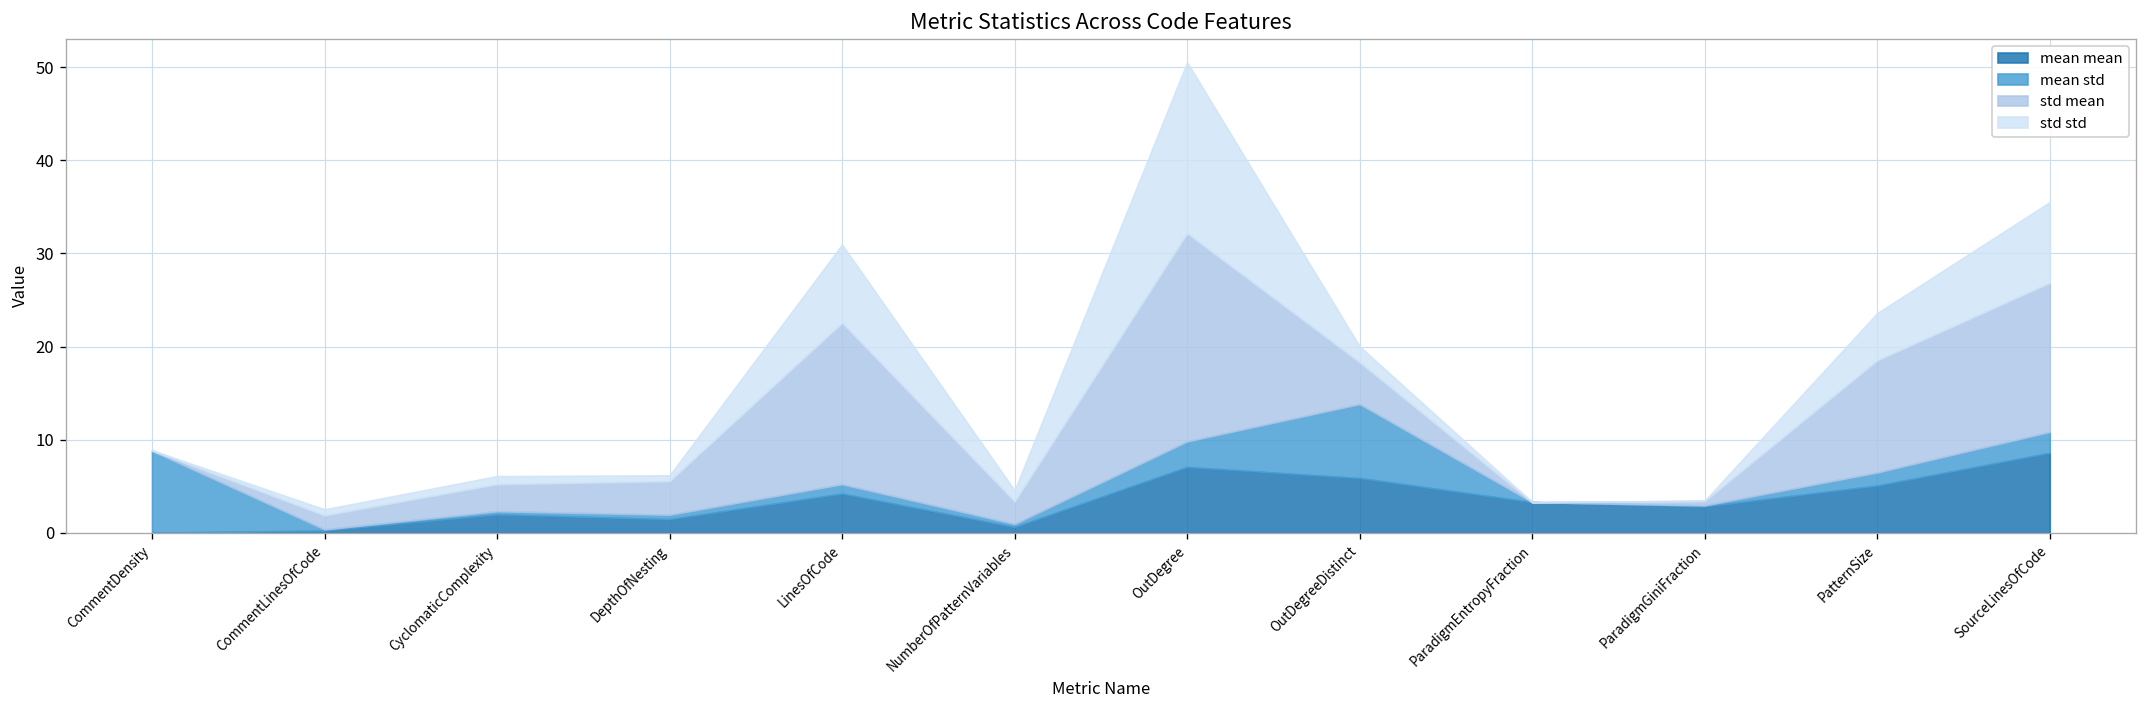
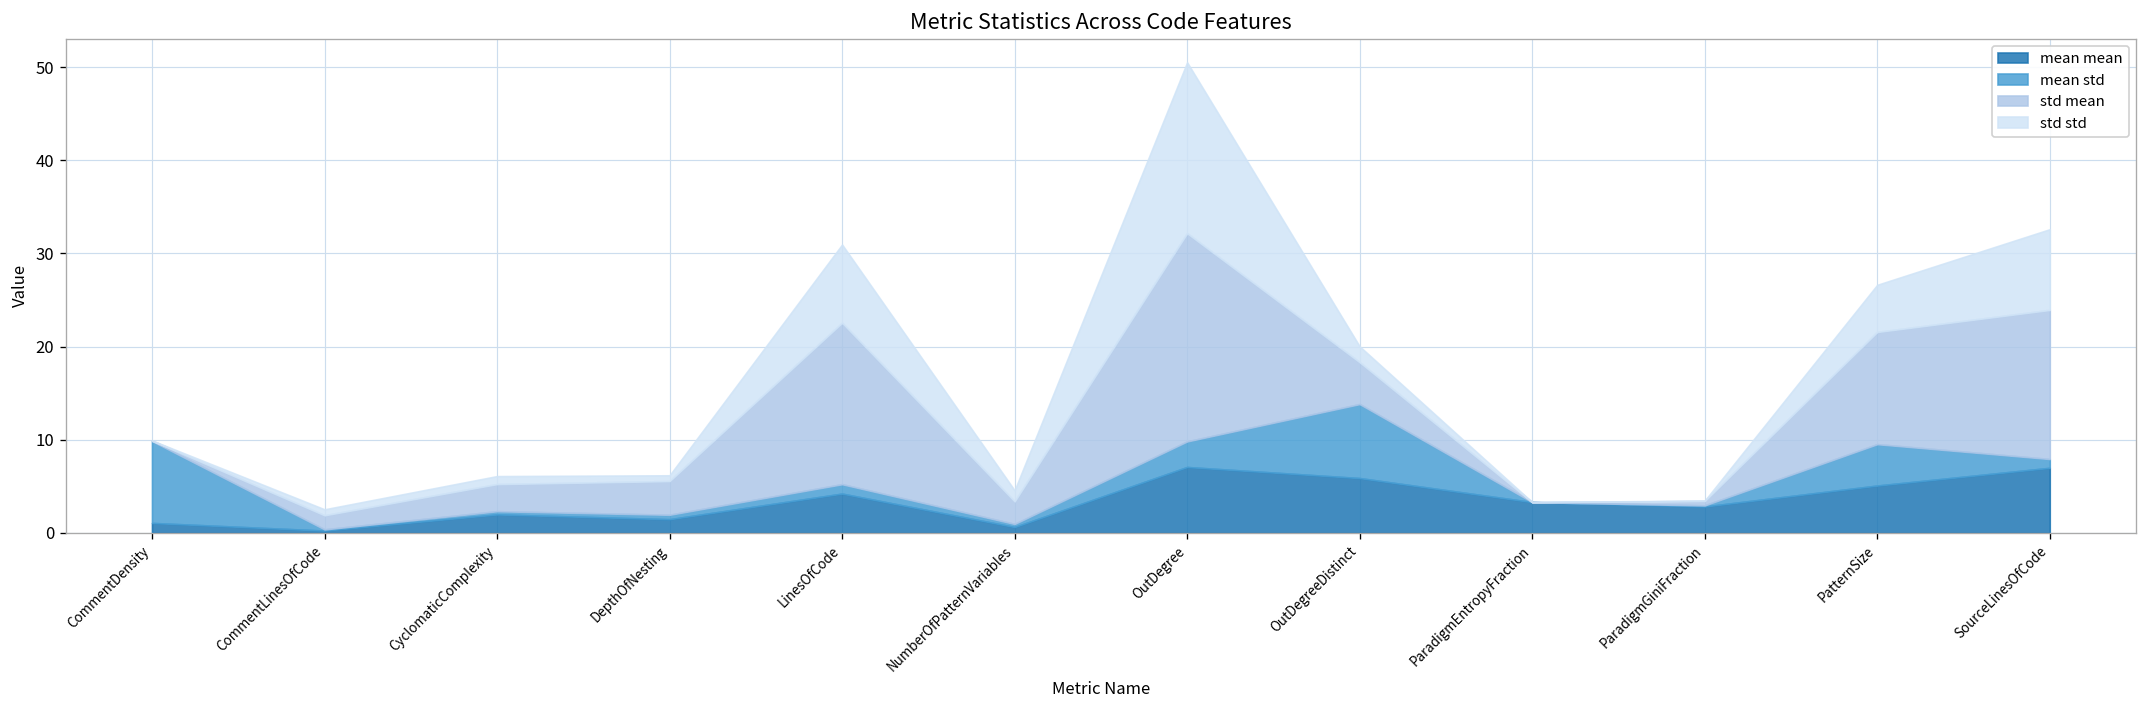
mean mean, CommentDensity: 0 -> 1
mean std, PatternSize: 1 -> 4
mean mean, SourceLinesOfCode: 9 -> 7
mean std, SourceLinesOfCode: 2 -> 1
